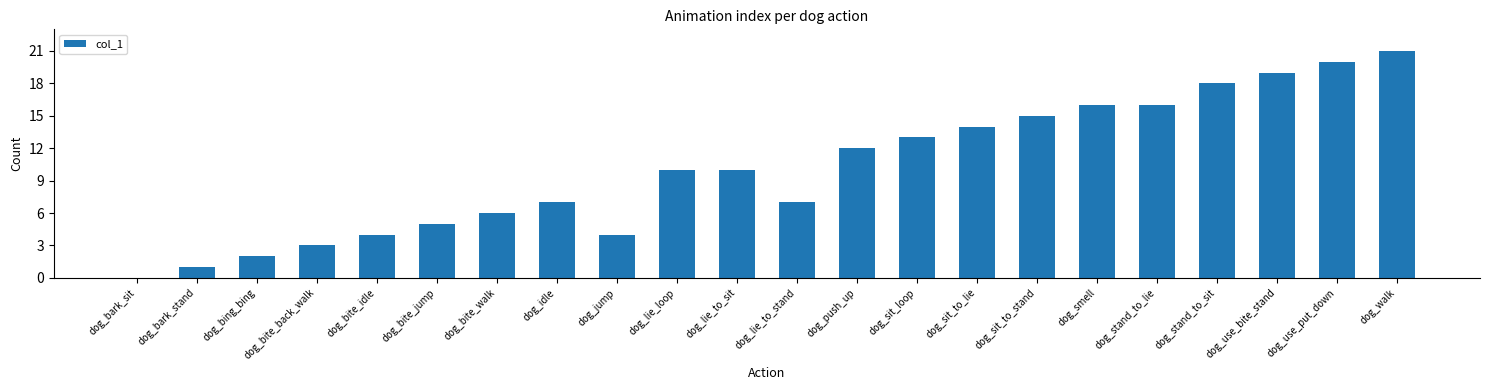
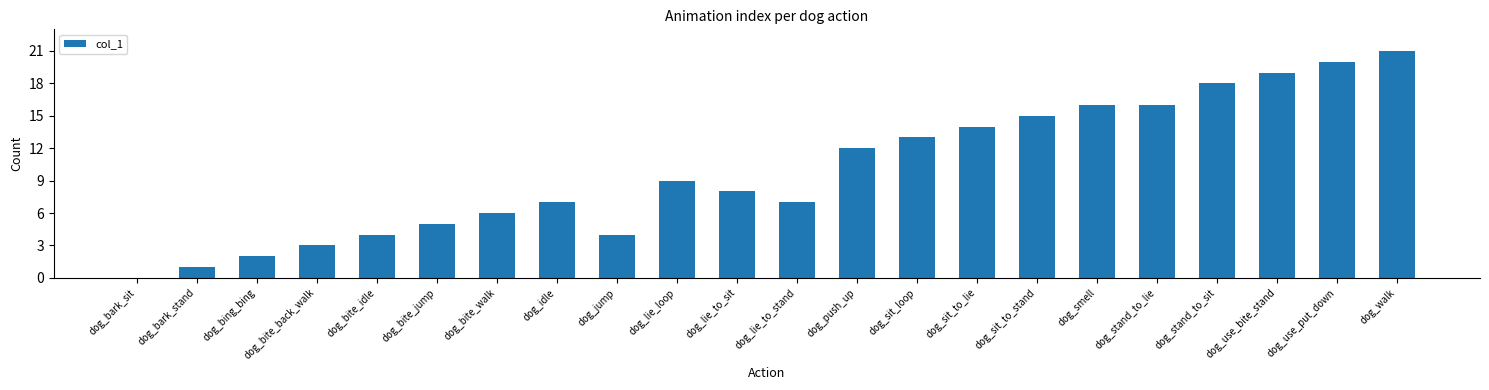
dog_lie_loop: 10 -> 9
dog_lie_to_sit: 10 -> 8
